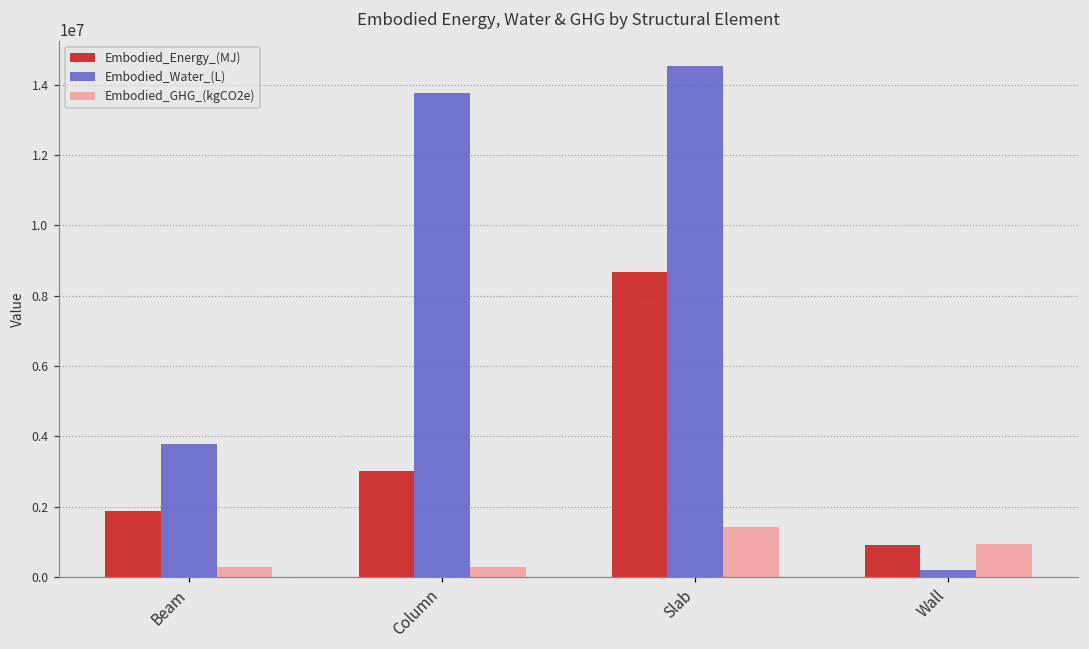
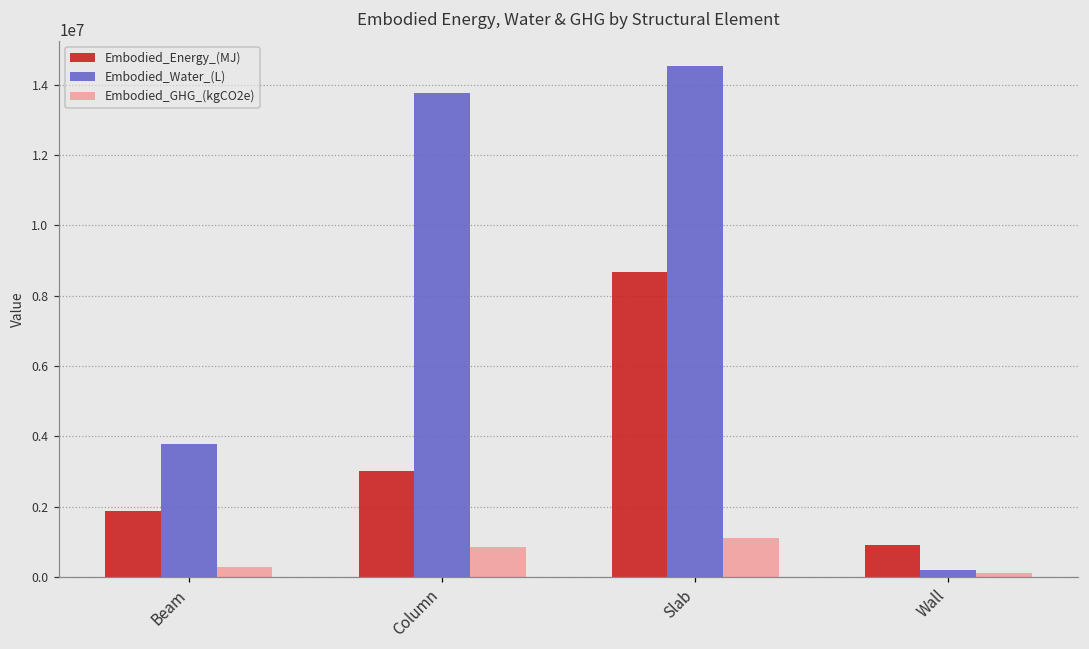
Embodied_GHG_(kgCO2e), Column: 300000 -> 900000
Embodied_GHG_(kgCO2e), Slab: 1400000 -> 1100000
Embodied_GHG_(kgCO2e), Wall: 900000 -> 100000
